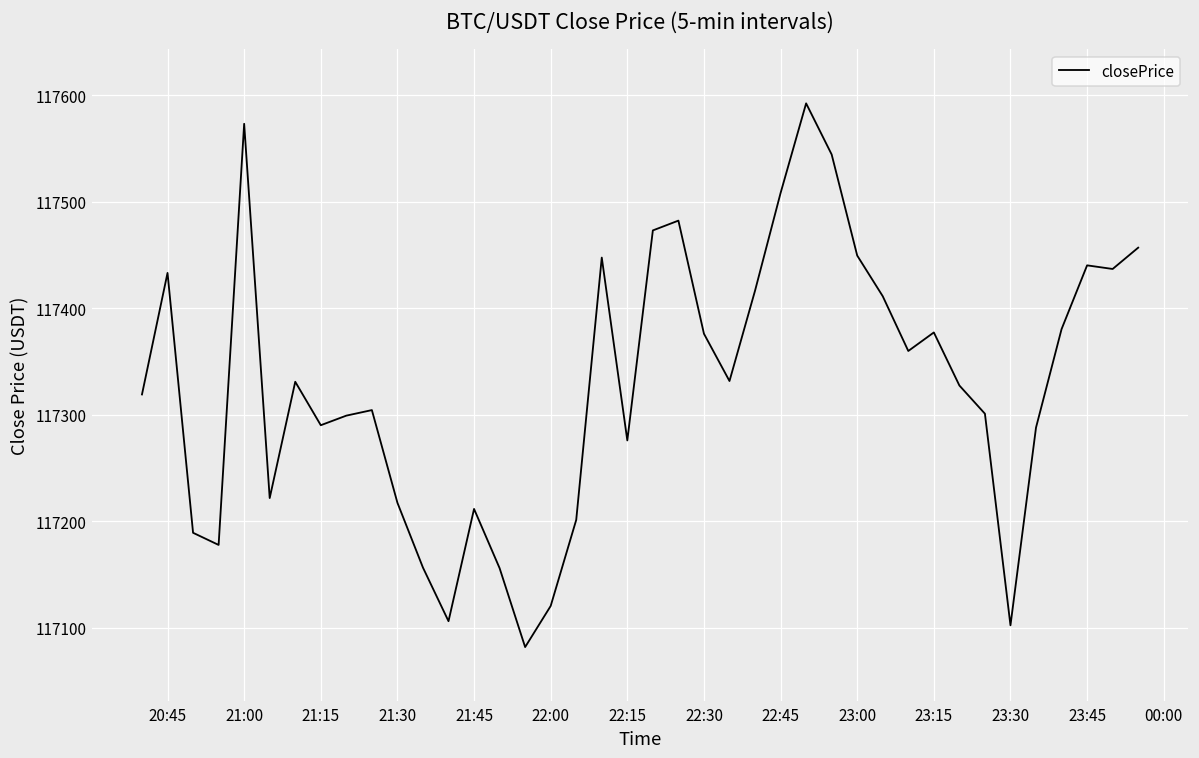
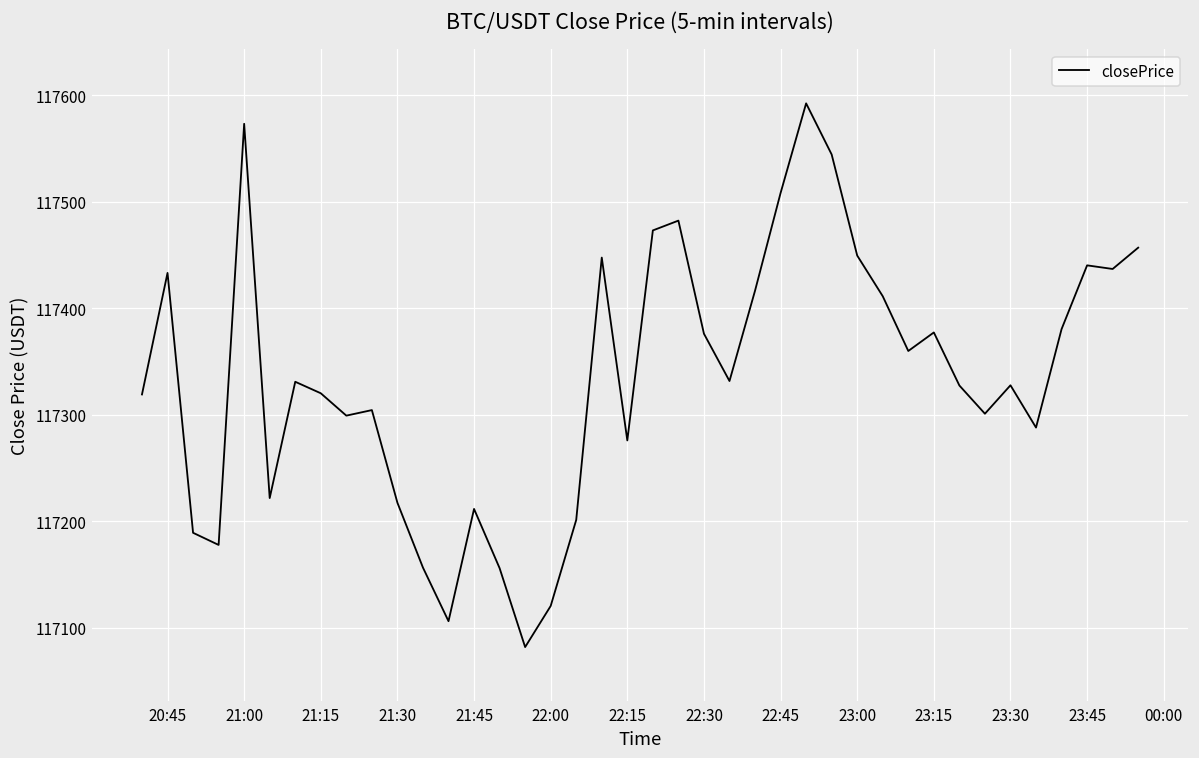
21:15: 117290 -> 117320
23:30: 117100 -> 117330
